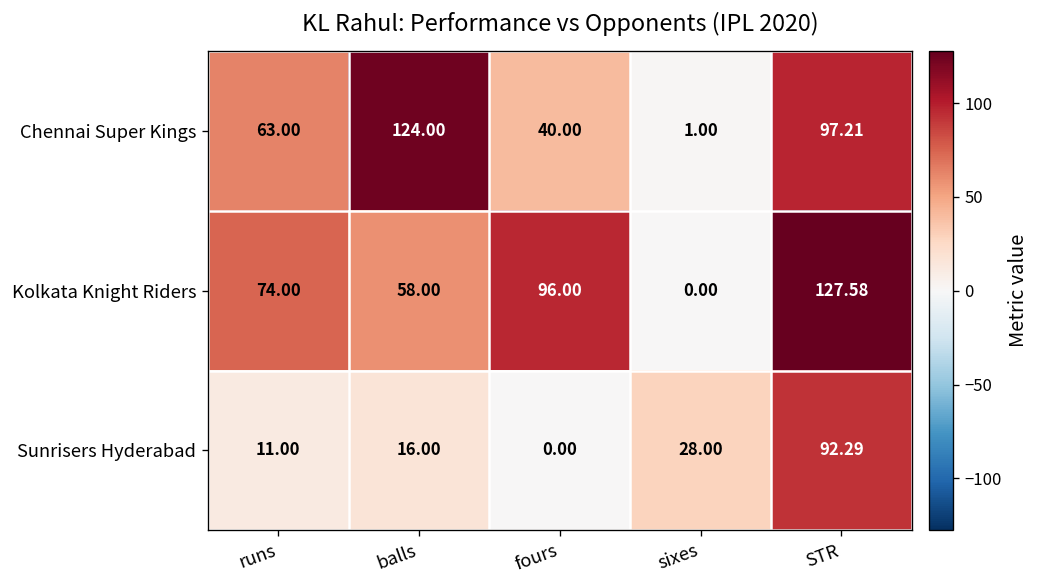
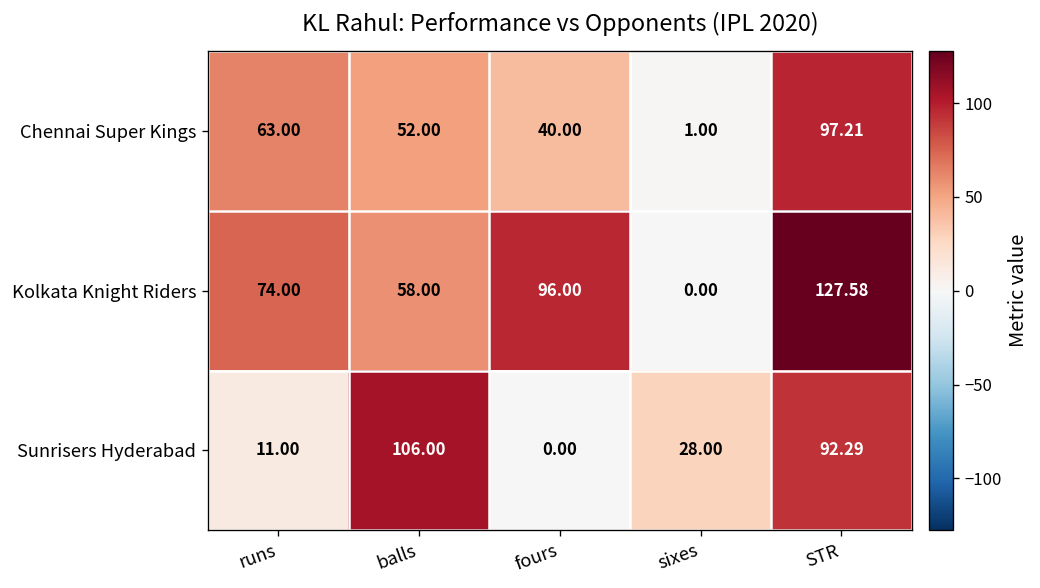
Chennai Super Kings, balls: 124.00 -> 52.00
Sunrisers Hyderabad, balls: 16.00 -> 106.00
